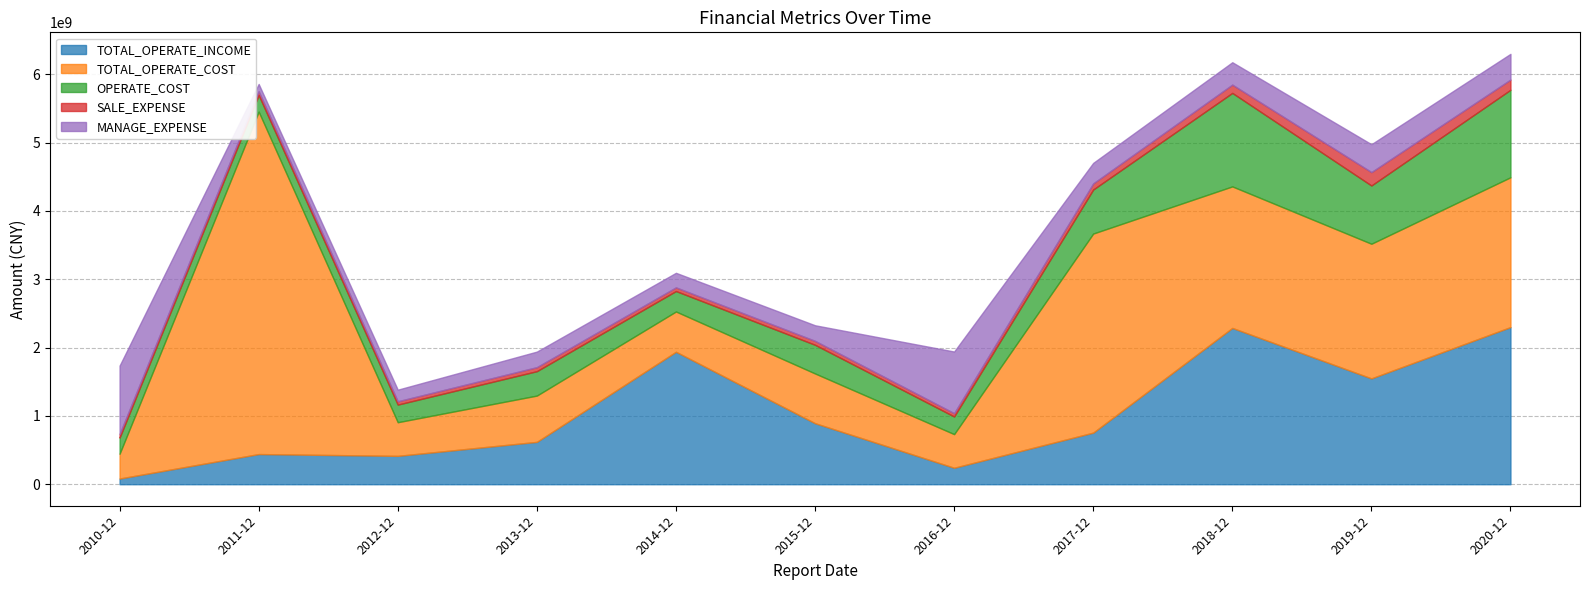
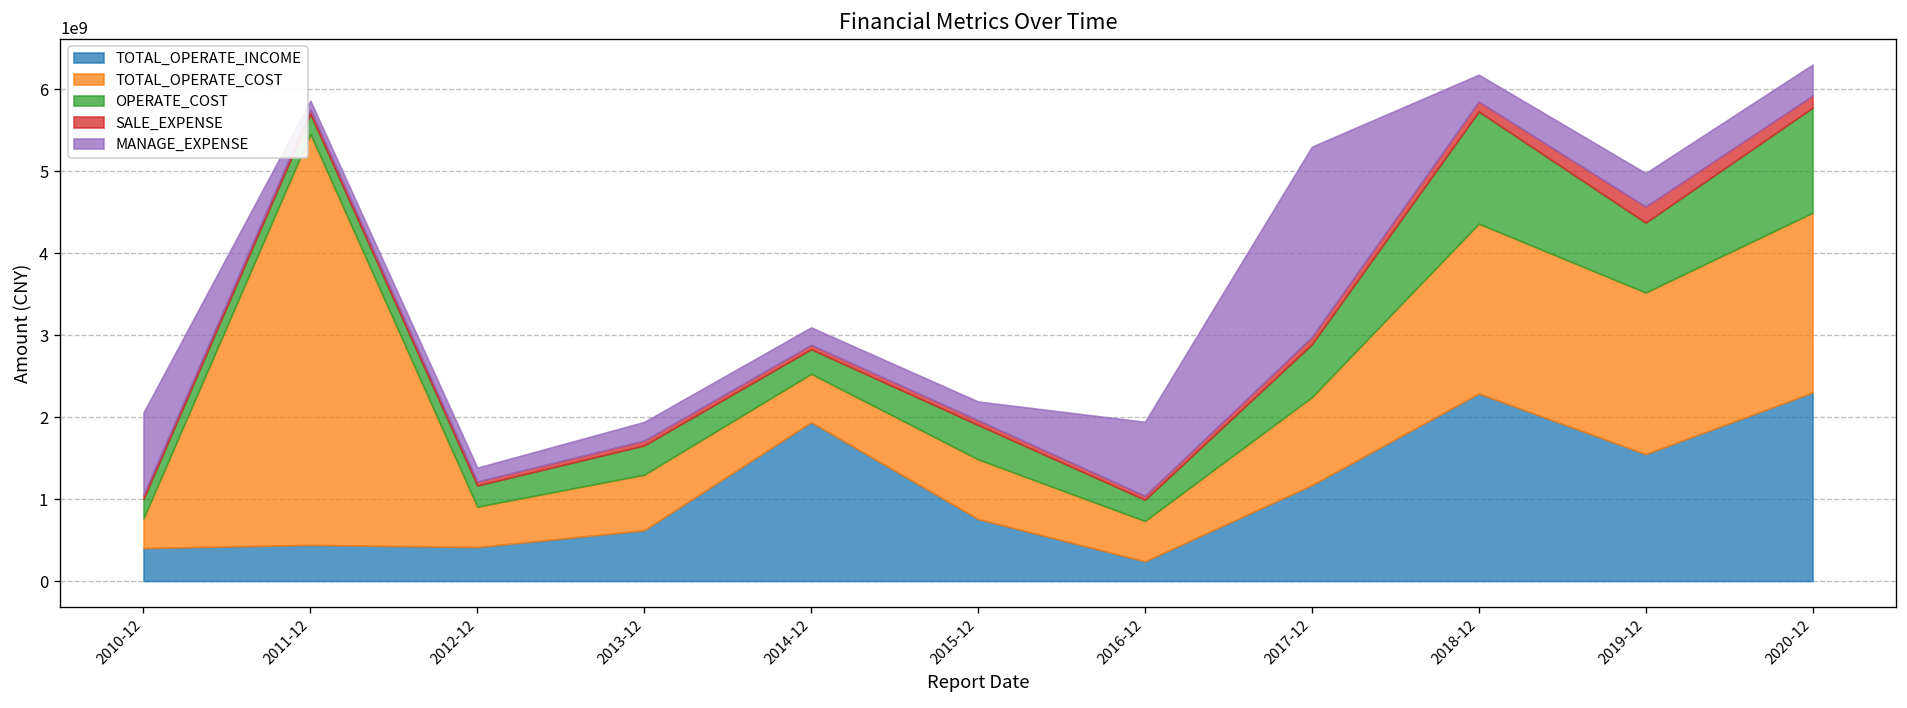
TOTAL_OPERATE_INCOME, 2010-12: 100000000 -> 400000000
TOTAL_OPERATE_INCOME, 2015-12: 900000000 -> 800000000
TOTAL_OPERATE_INCOME, 2017-12: 800000000 -> 1200000000
TOTAL_OPERATE_COST, 2017-12: 2900000000 -> 1100000000
MANAGE_EXPENSE, 2017-12: 300000000 -> 2300000000
